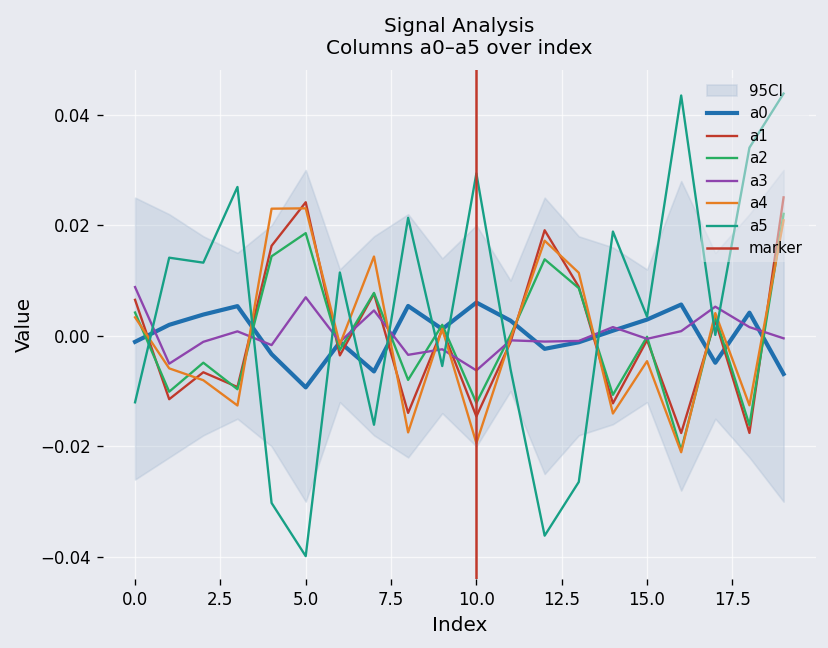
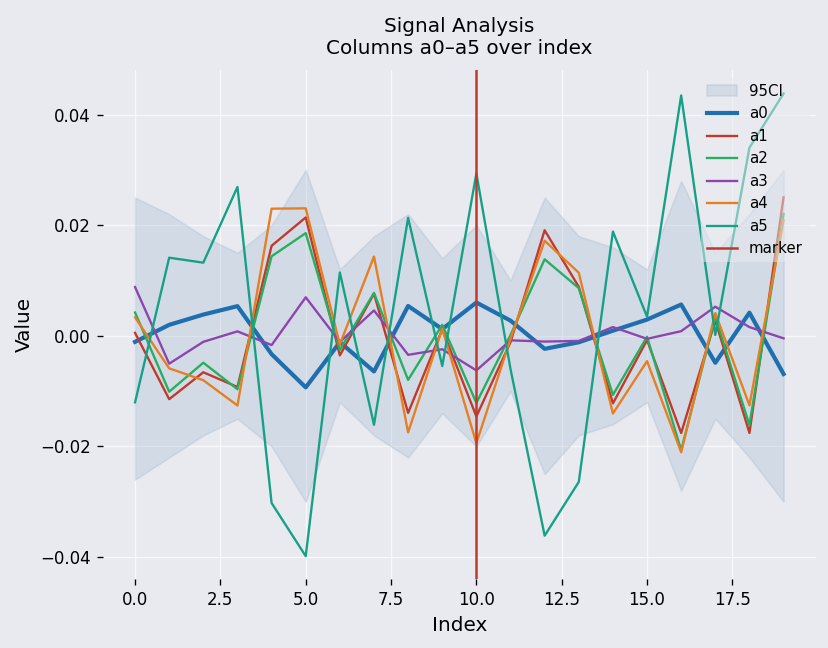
a1, 0.0: 0.007 -> 0.001
a1, 5.0: 0.024 -> 0.021
